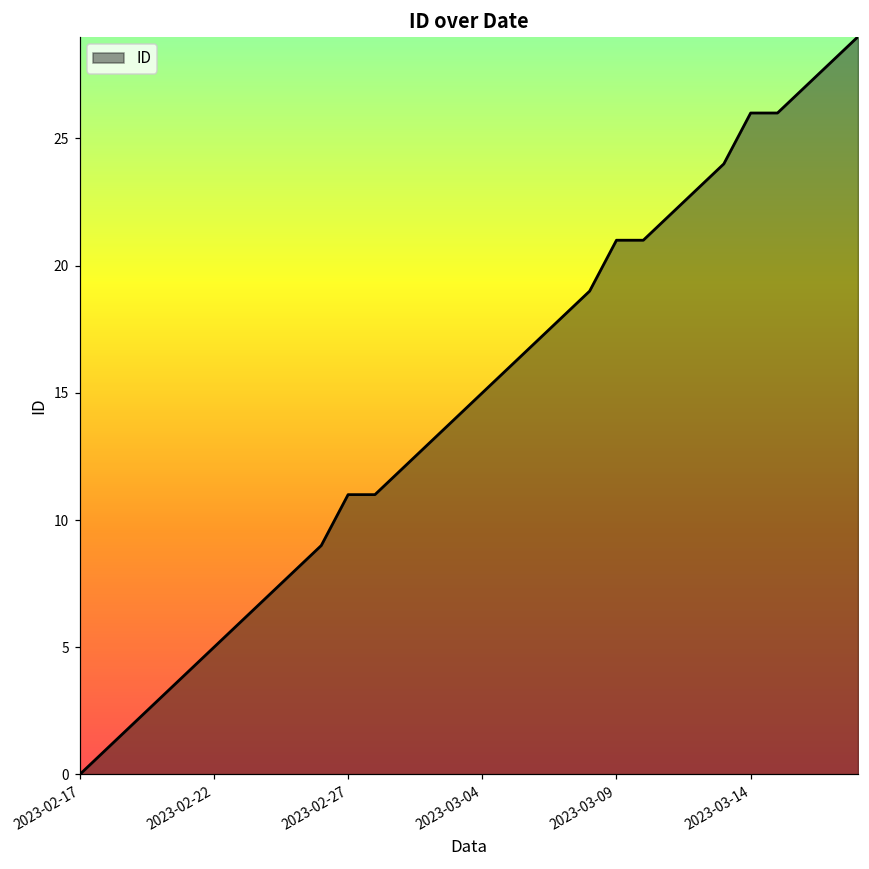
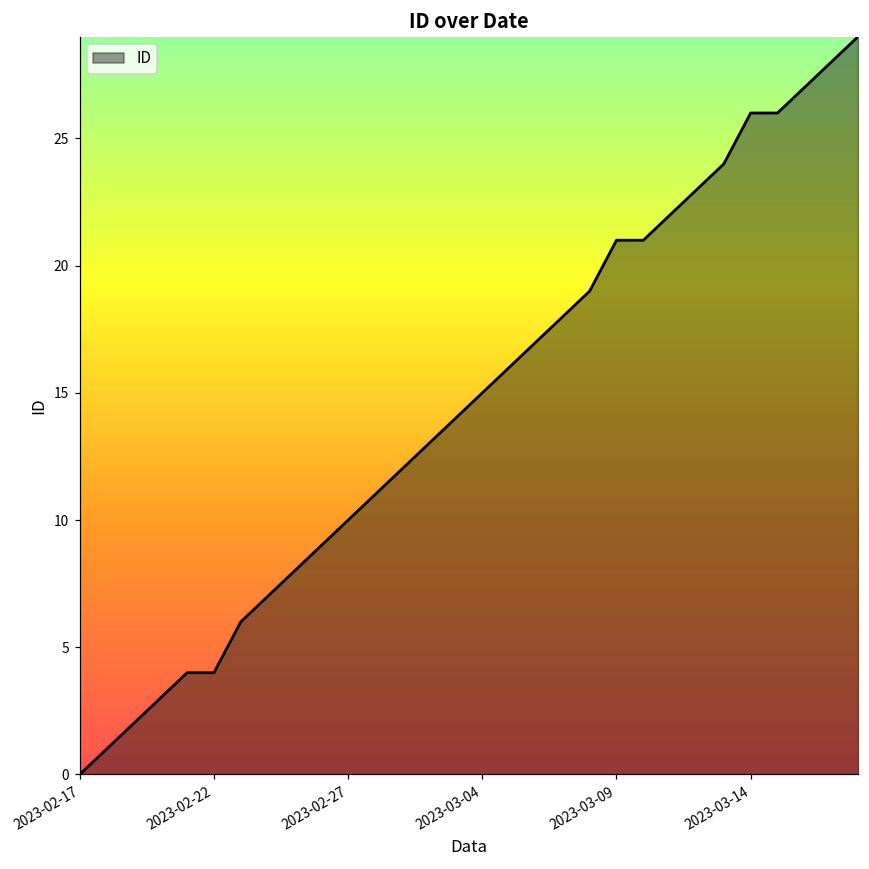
2023-02-22: 5 -> 4
2023-02-27: 11 -> 10
